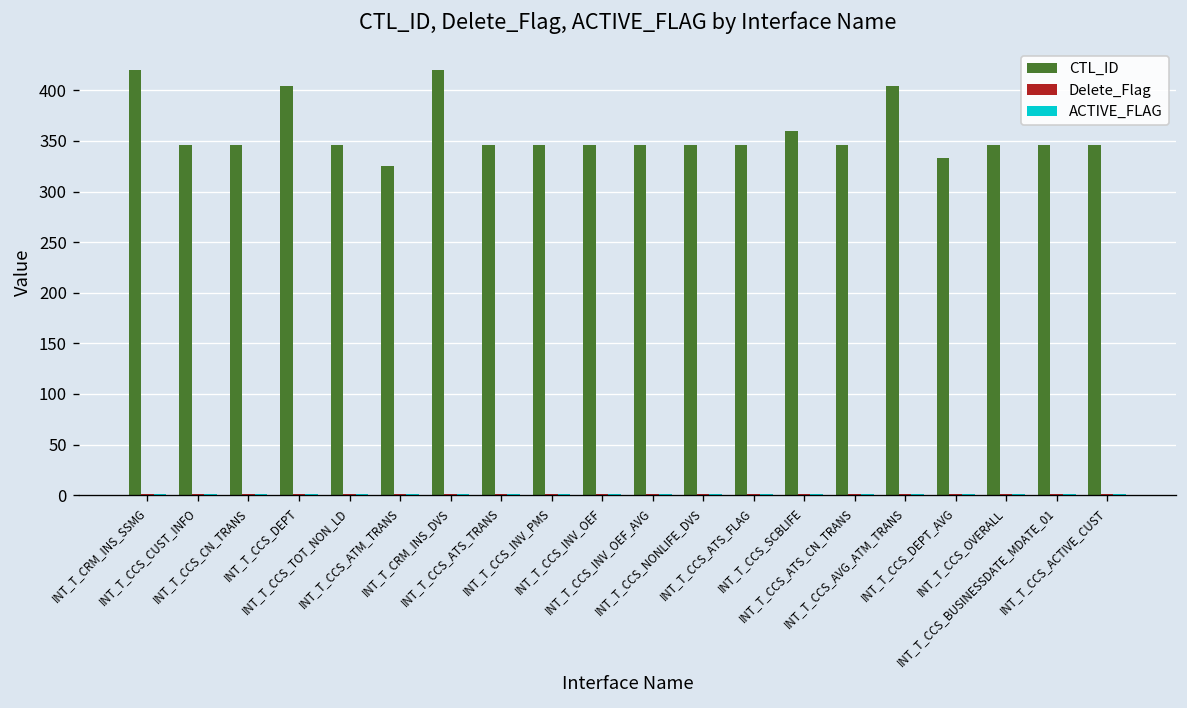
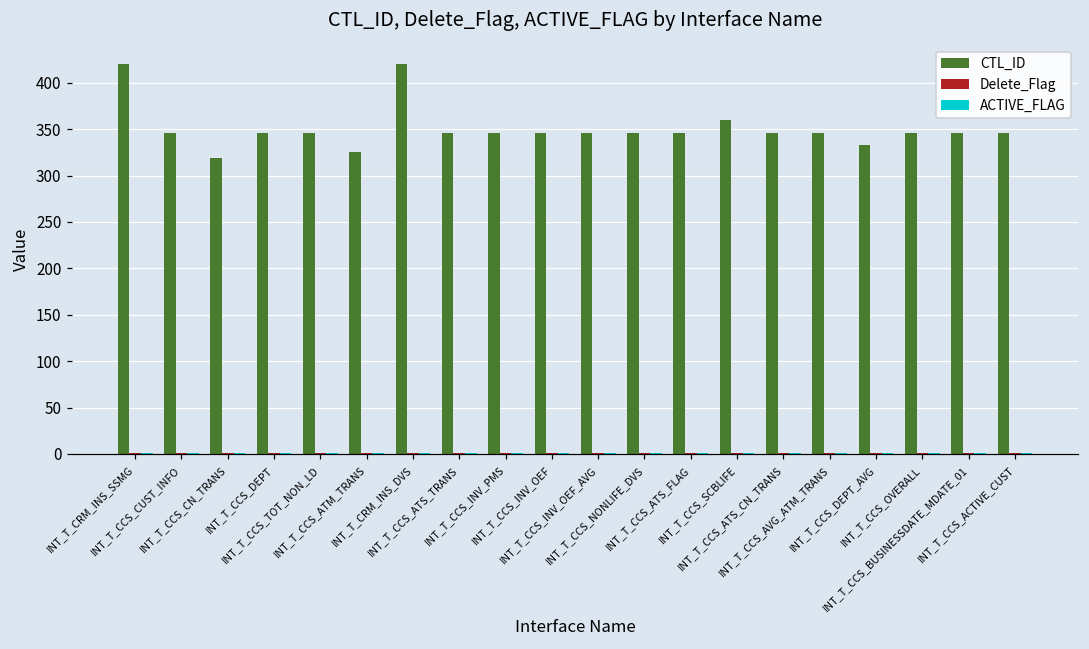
CTL_ID, INT_T_CCS_CN_TRANS: 350 -> 320
CTL_ID, INT_T_CCS_DEPT: 400 -> 350
CTL_ID, INT_T_CCS_AVG_ATM_TRANS: 400 -> 350
